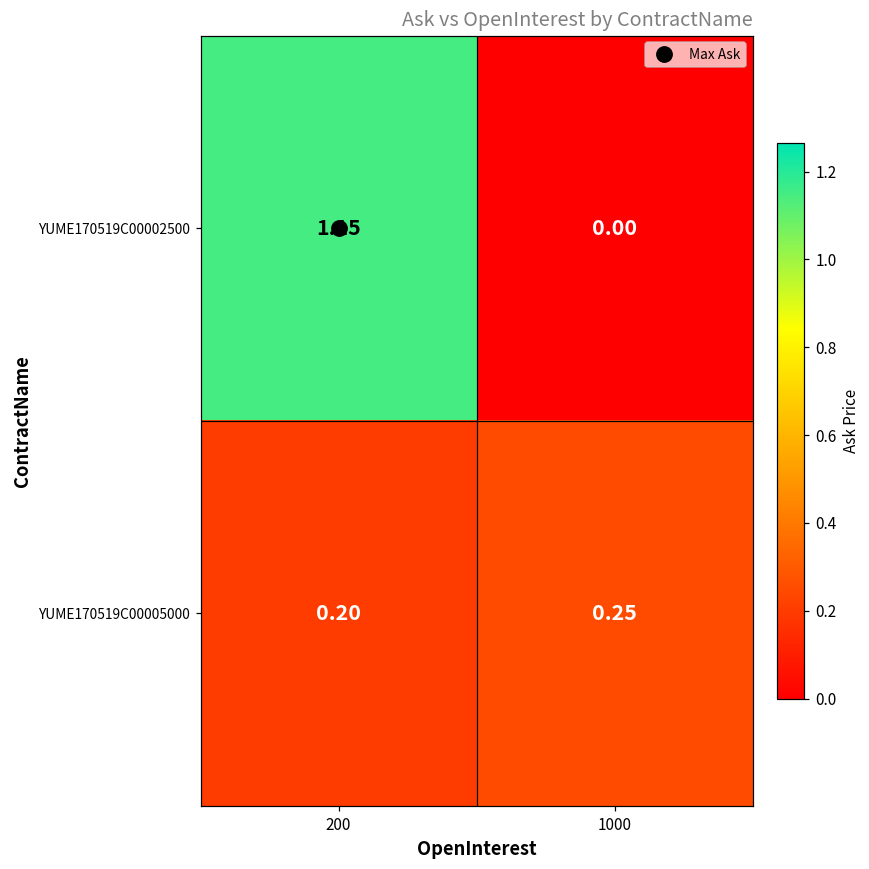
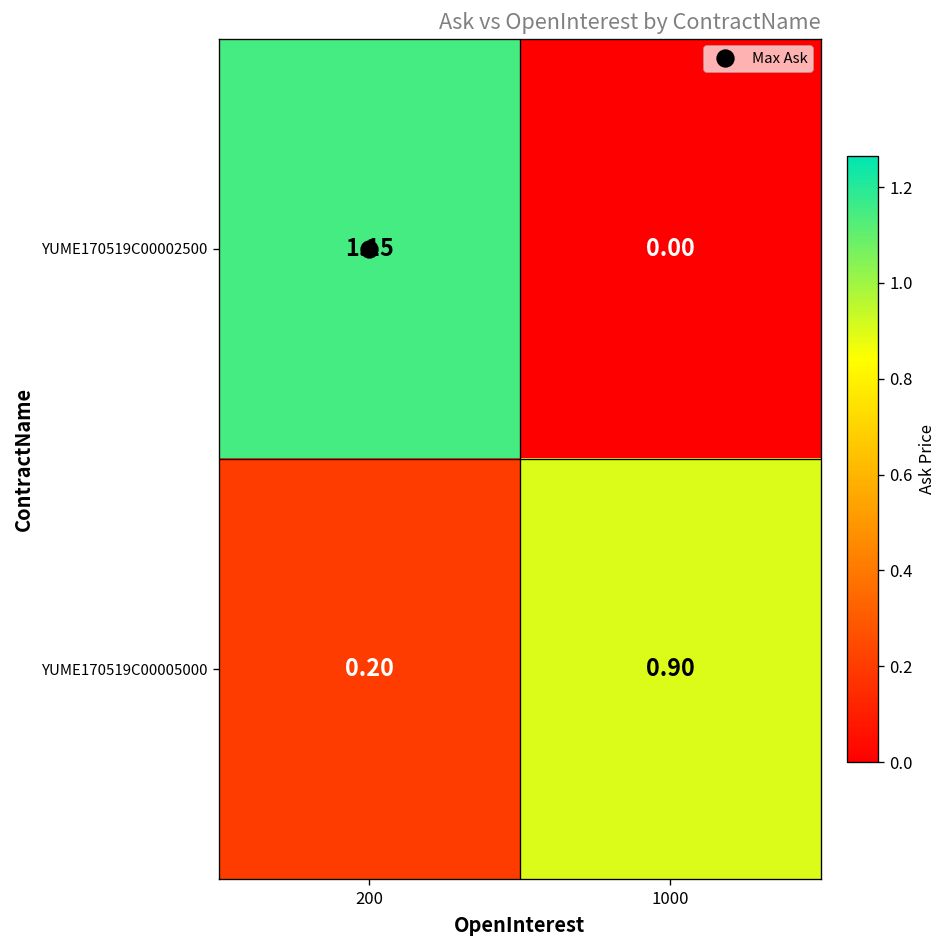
YUME170519C00005000, 1000: 0.25 -> 0.90
